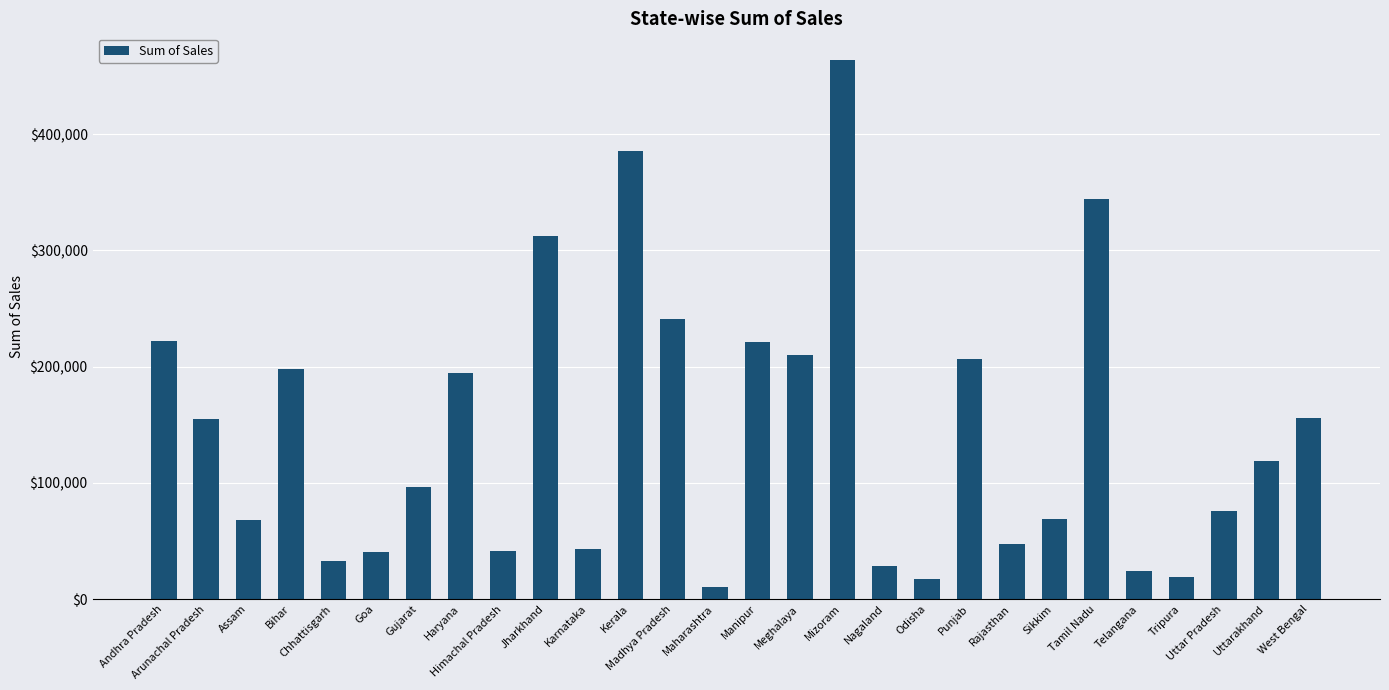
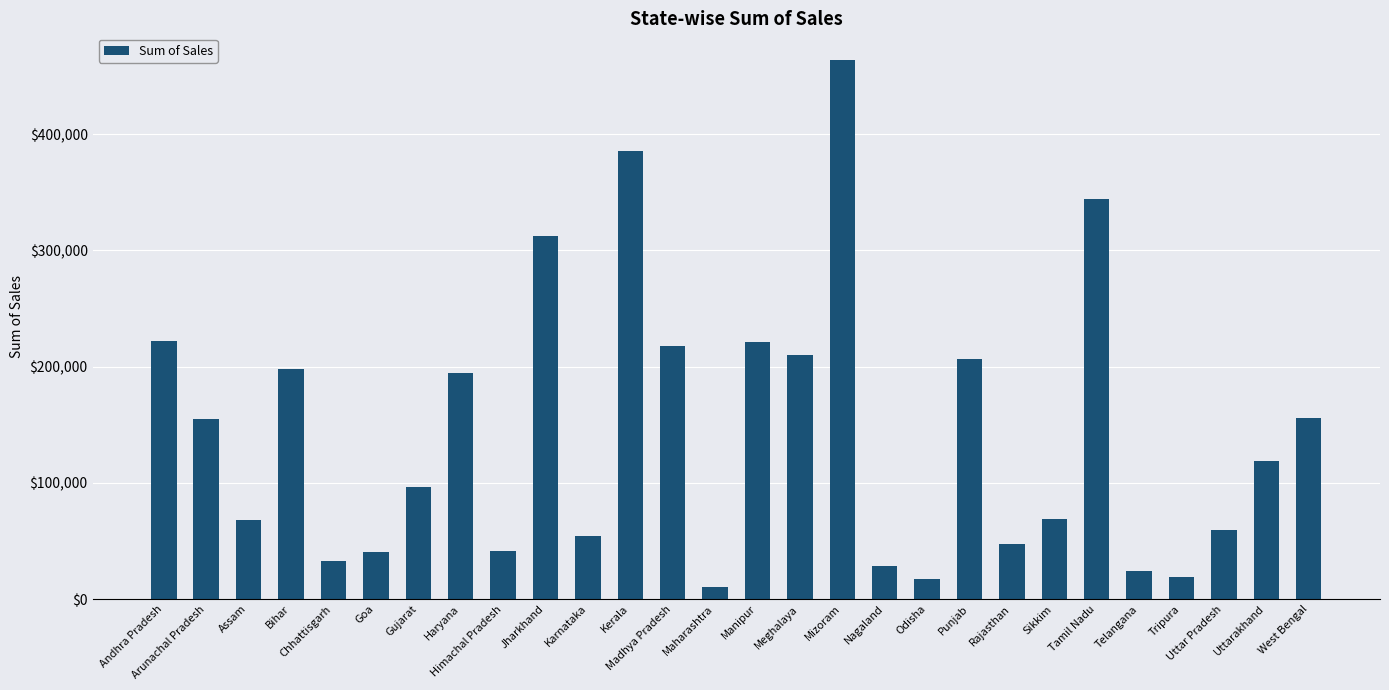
Karnataka: $43,000 -> $54,000
Madhya Pradesh: $241,000 -> $218,000
Uttar Pradesh: $75,000 -> $59,000
